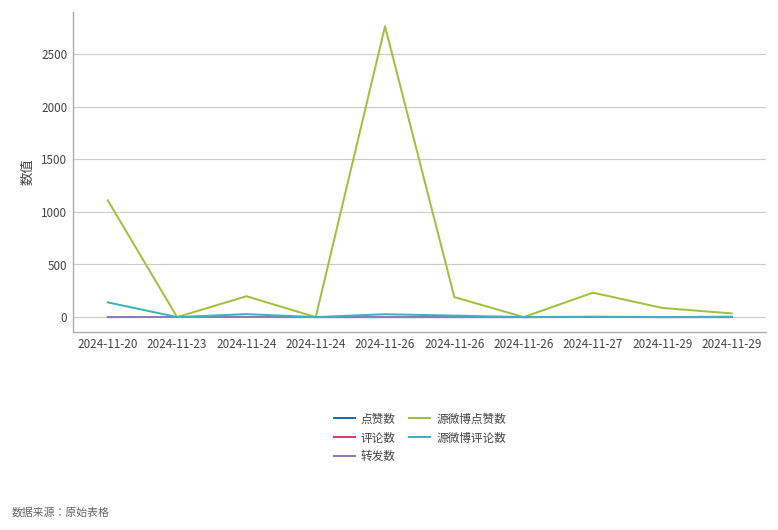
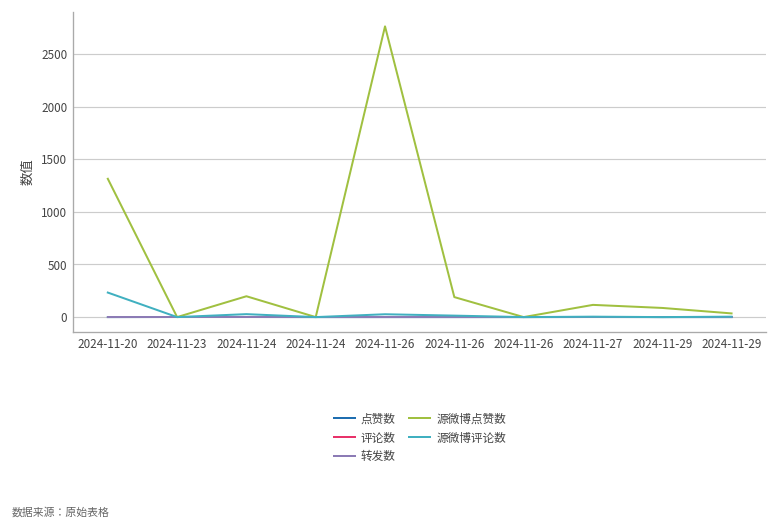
源微博点赞数, 2024-11-20: 1100 -> 1300
源微博评论数, 2024-11-20: 100 -> 200
源微博点赞数, 2024-11-27: 200 -> 100
